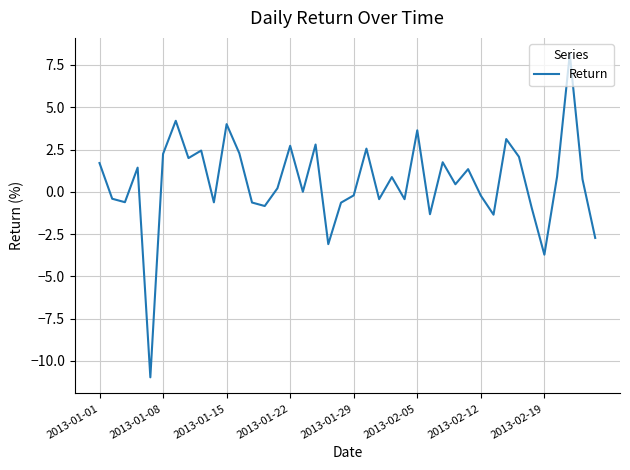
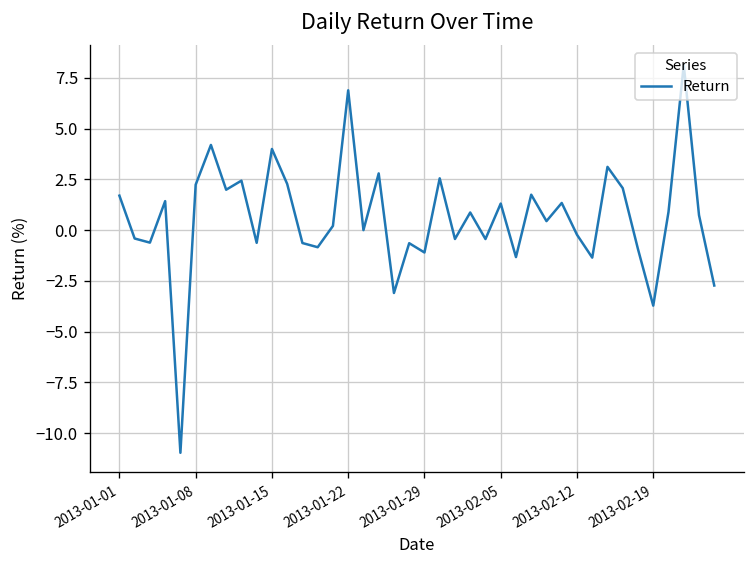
2013-01-22: 2.7 -> 6.9
2013-01-29: -0.2 -> -1.1
2013-02-05: 3.6 -> 1.3
